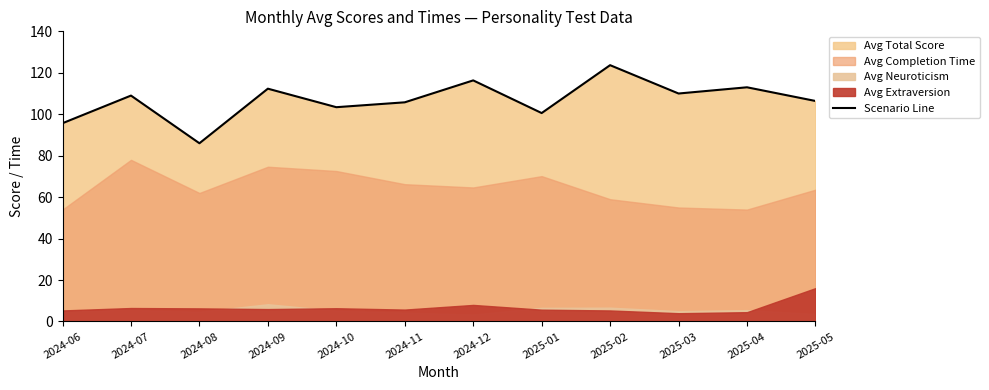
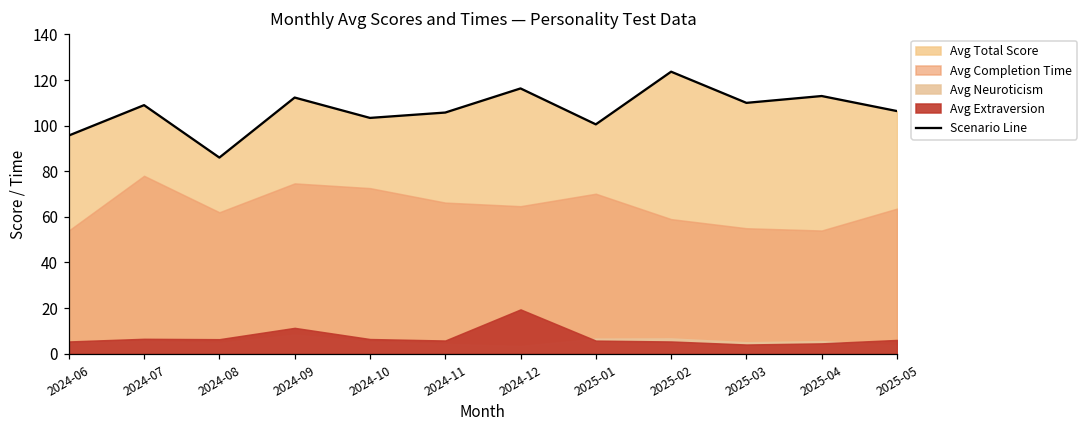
Avg Extraversion, 2024-09: 6 -> 11
Avg Extraversion, 2024-12: 8 -> 19
Avg Extraversion, 2025-05: 16 -> 6
